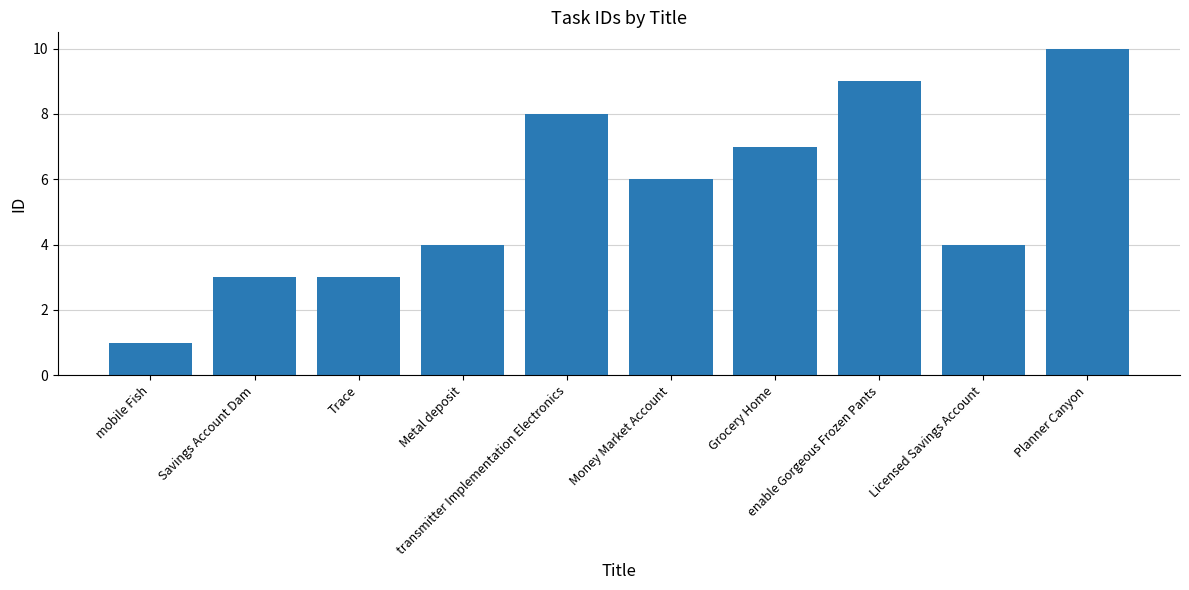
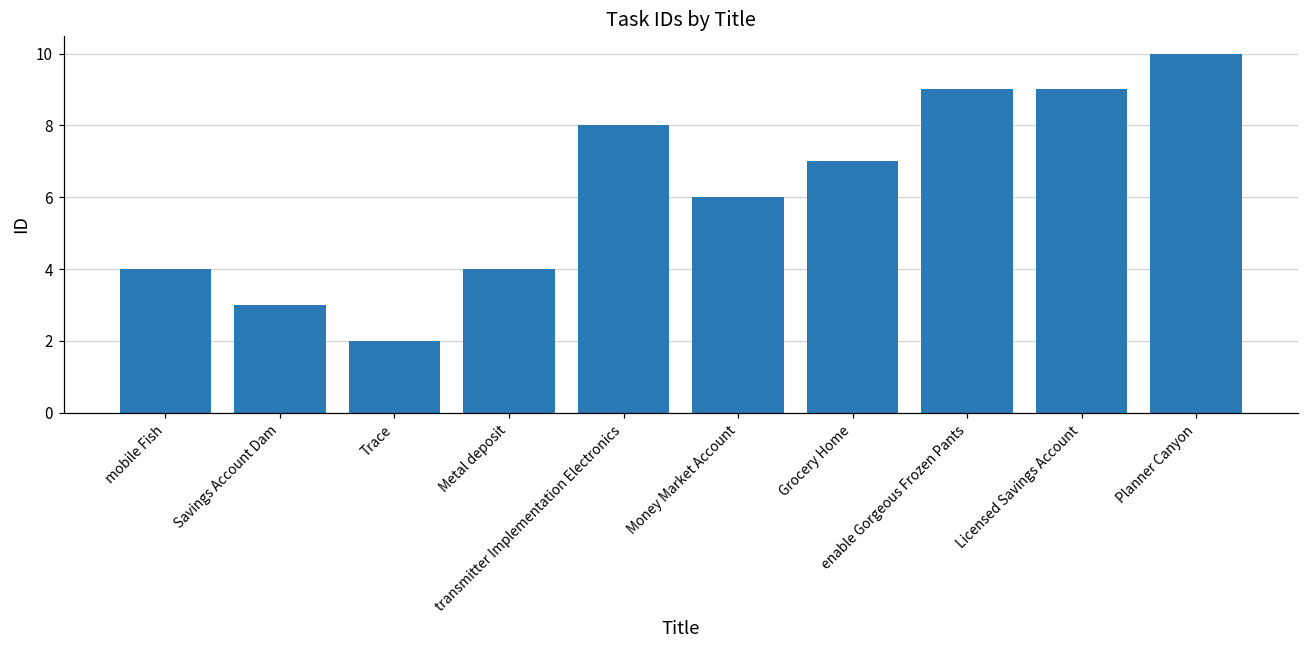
mobile Fish: 1 -> 4
Trace: 3 -> 2
Licensed Savings Account: 4 -> 9
